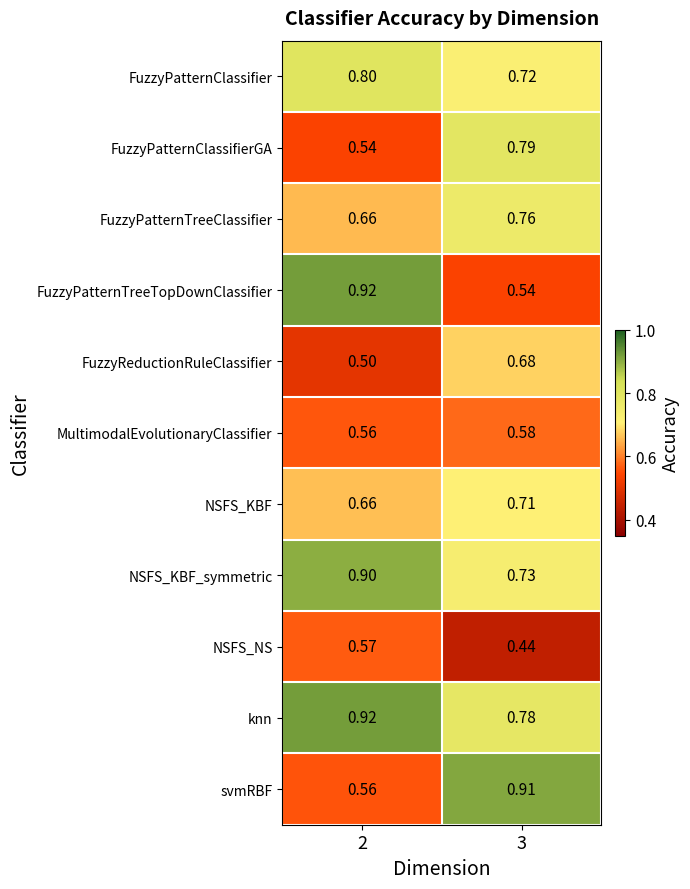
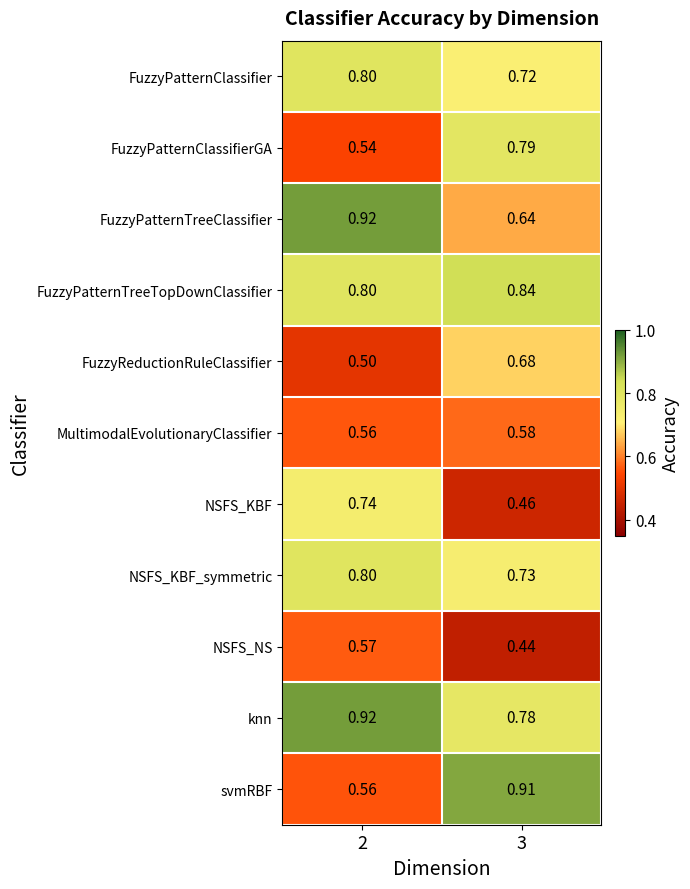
FuzzyPatternTreeClassifier, 2: 0.66 -> 0.92
FuzzyPatternTreeClassifier, 3: 0.76 -> 0.64
FuzzyPatternTreeTopDownClassifier, 2: 0.92 -> 0.80
FuzzyPatternTreeTopDownClassifier, 3: 0.54 -> 0.84
NSFS_KBF, 2: 0.66 -> 0.74
NSFS_KBF, 3: 0.71 -> 0.46
NSFS_KBF_symmetric, 2: 0.90 -> 0.80
